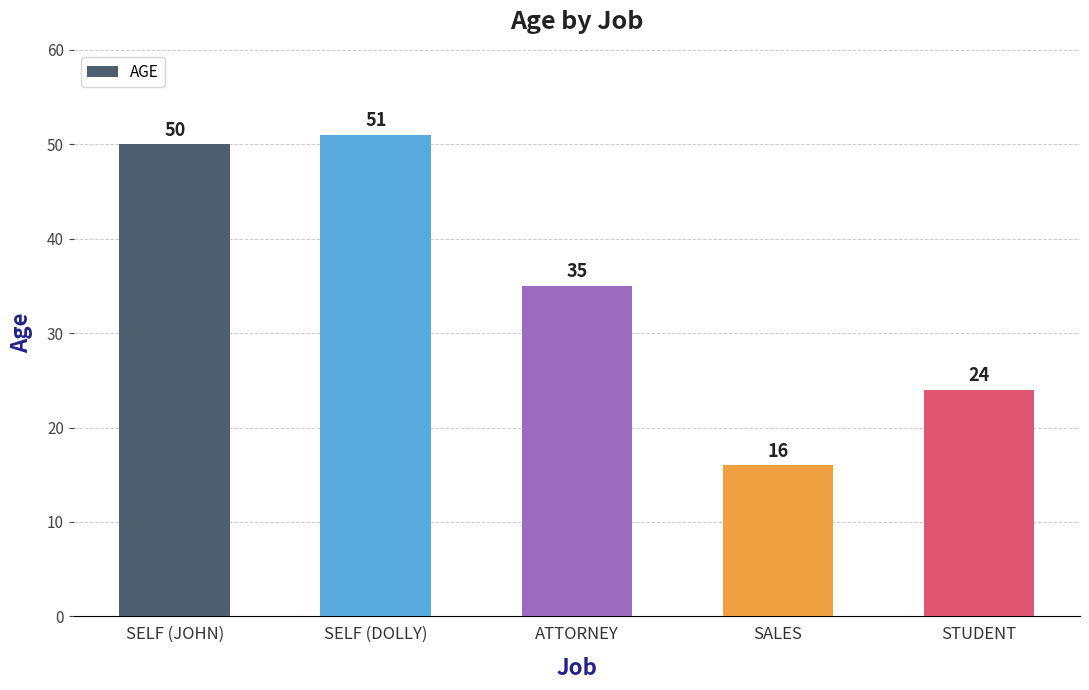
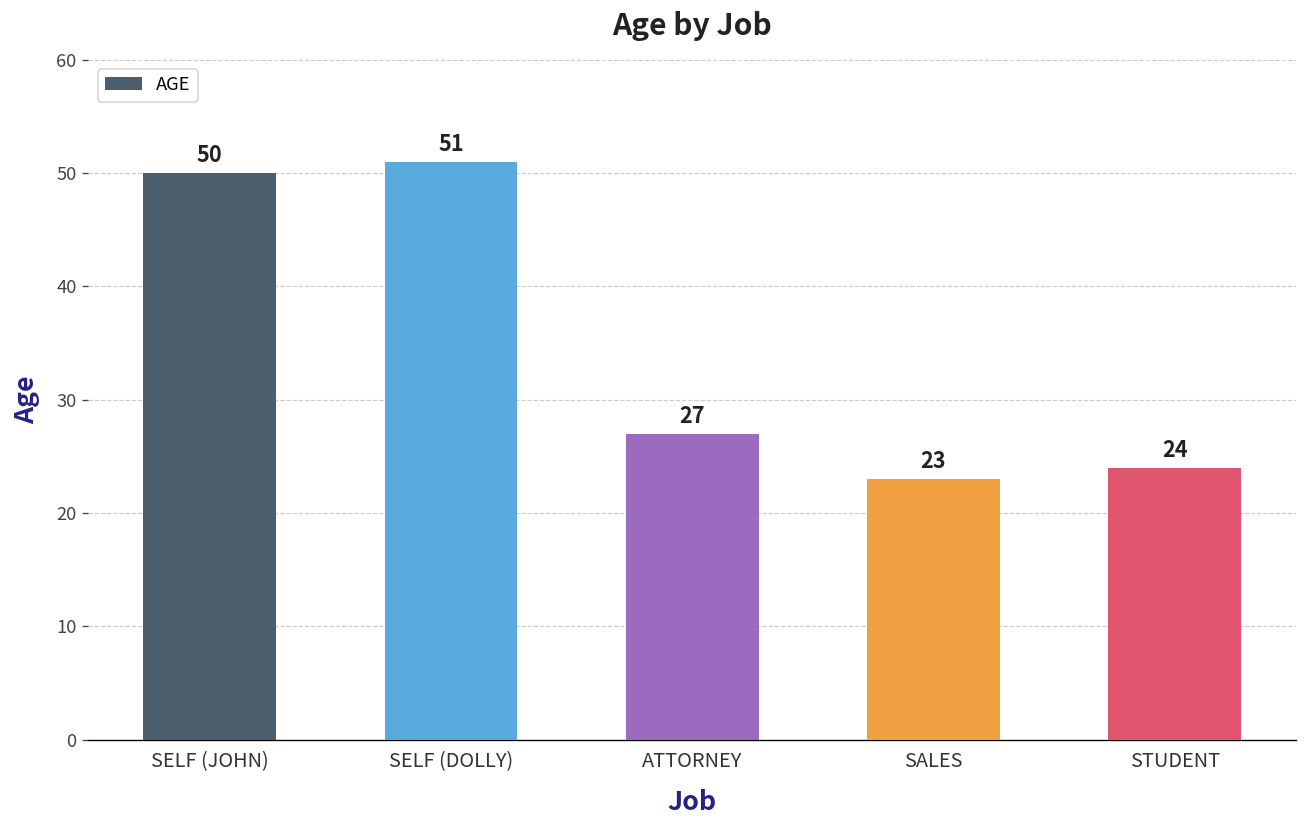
ATTORNEY: 35 -> 27
SALES: 16 -> 23
